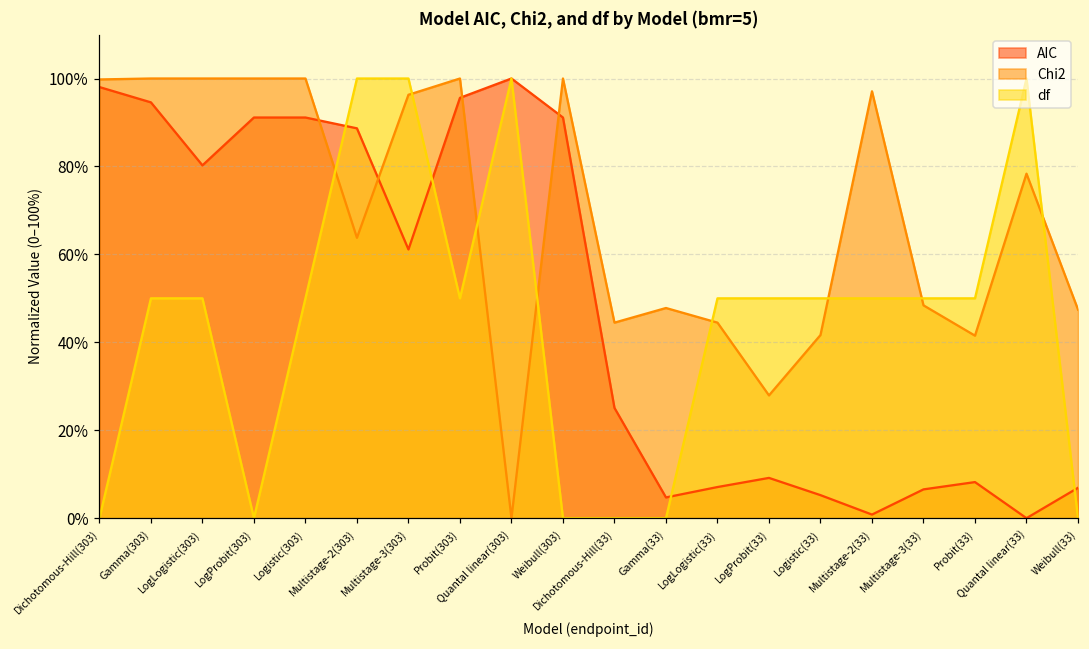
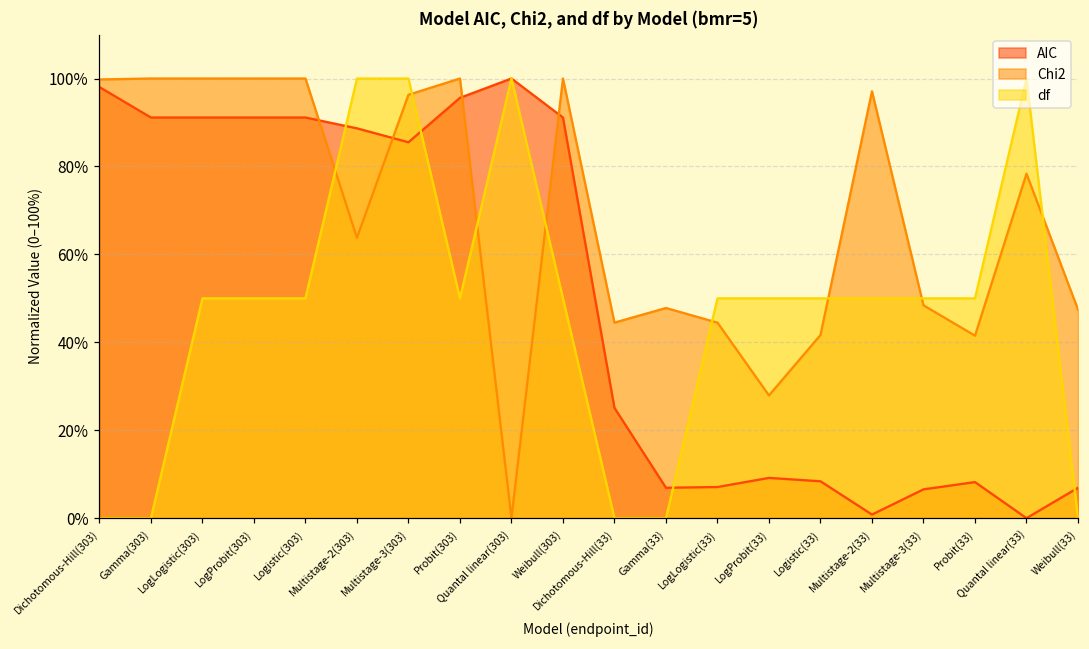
AIC, Gamma(303): 95% -> 91%
df, Gamma(303): 50% -> 0%
AIC, LogLogistic(303): 80% -> 91%
df, LogProbit(303): 0% -> 50%
AIC, Multistage-3(303): 61% -> 85%
df, Weibull(303): 0% -> 50%
AIC, Gamma(33): 5% -> 7%
AIC, Logistic(33): 5% -> 8%
